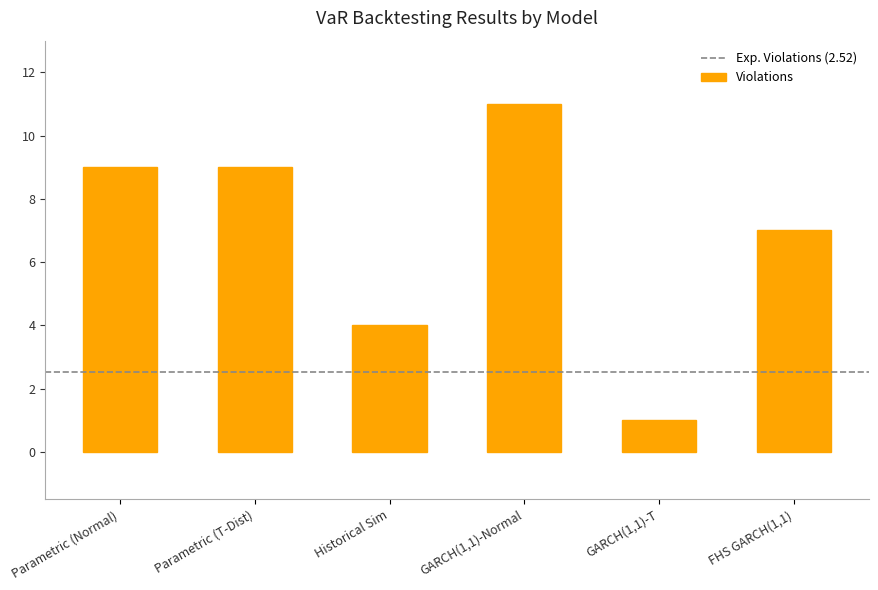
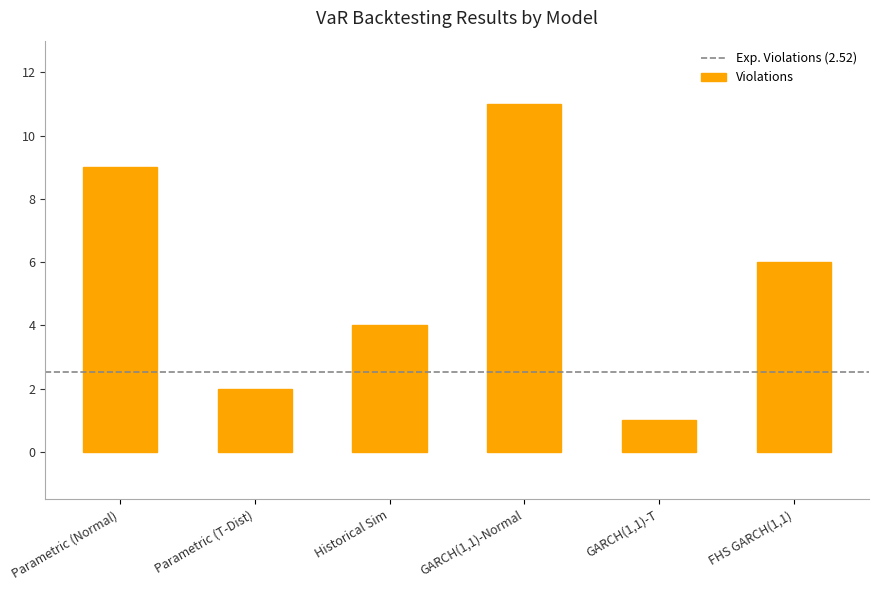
Parametric (T-Dist): 9 -> 2
FHS GARCH(1,1): 7 -> 6
